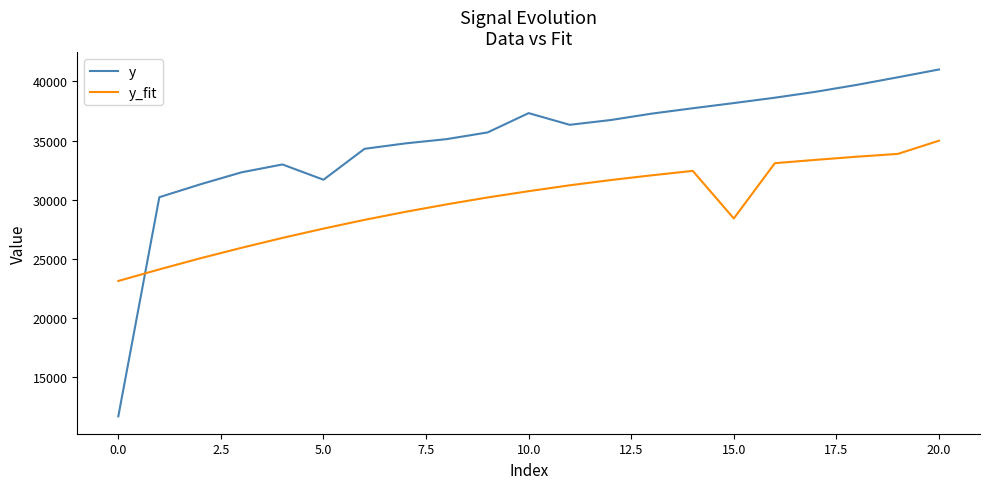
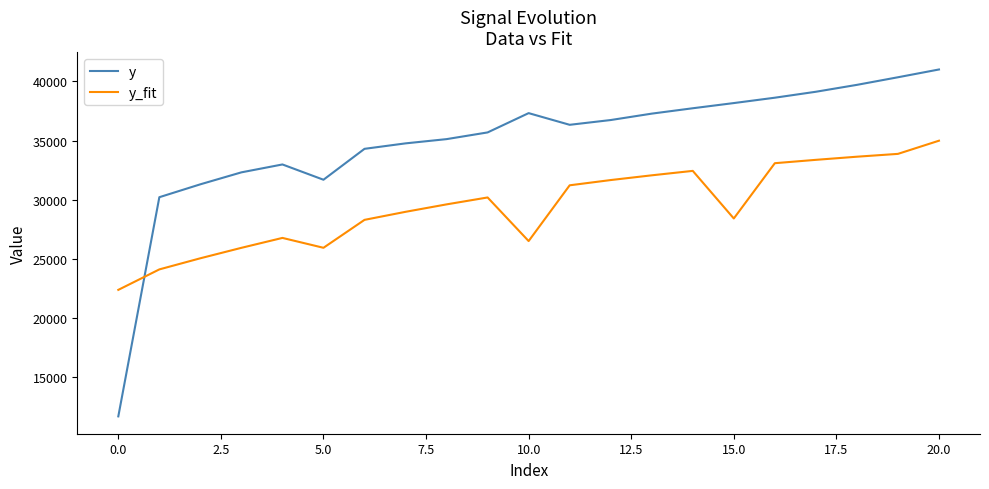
y_fit, 0.0: 23200 -> 22400
y_fit, 5.0: 27600 -> 26000
y_fit, 10.0: 30700 -> 26500
